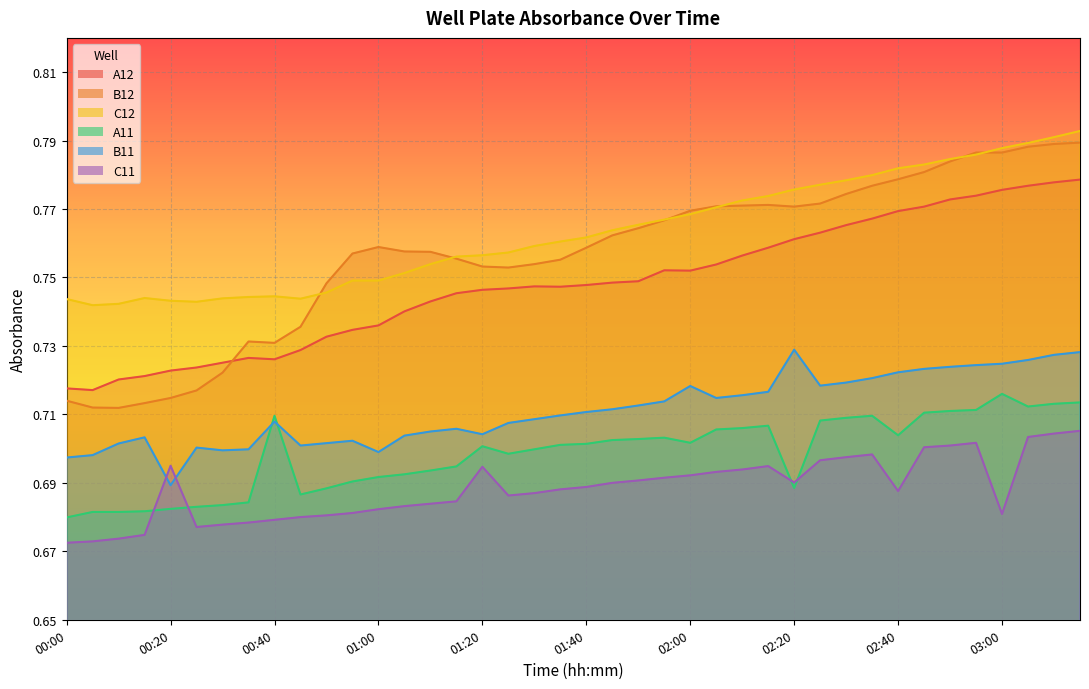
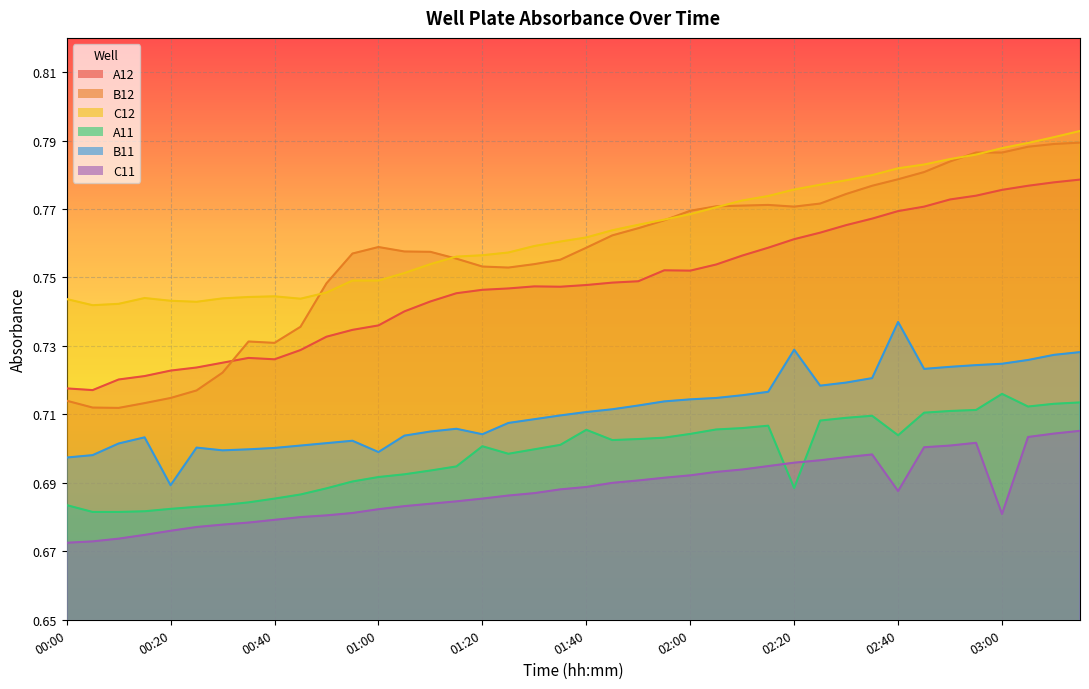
A11, 00:00: 0.680 -> 0.684
C11, 00:20: 0.695 -> 0.676
A11, 00:40: 0.710 -> 0.685
B11, 00:40: 0.708 -> 0.700
C11, 01:20: 0.695 -> 0.685
A11, 01:40: 0.701 -> 0.706
A11, 02:00: 0.702 -> 0.704
B11, 02:00: 0.718 -> 0.714
C11, 02:20: 0.690 -> 0.696
B11, 02:40: 0.722 -> 0.737
